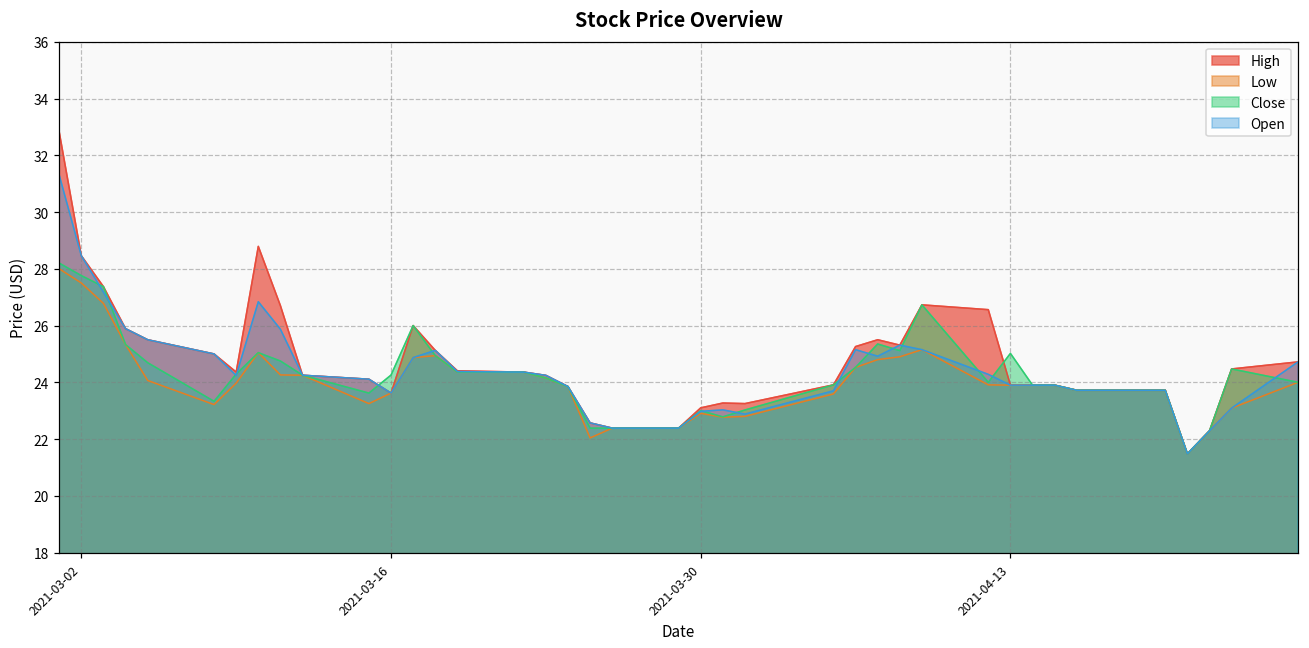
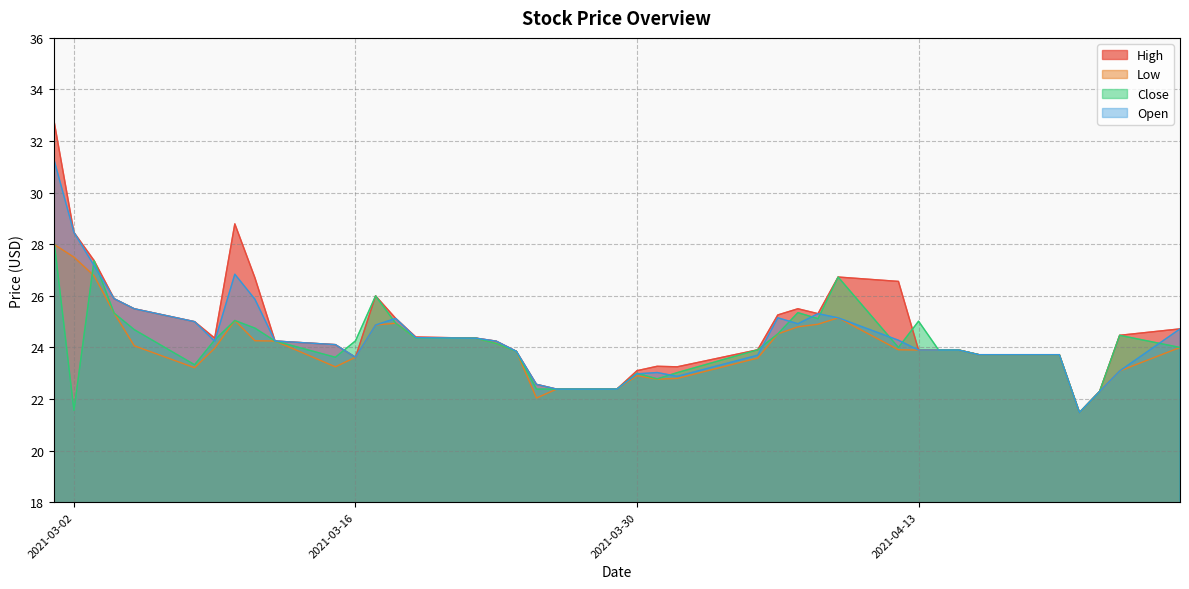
Close, 2021-03-02: 27.8 -> 21.6
